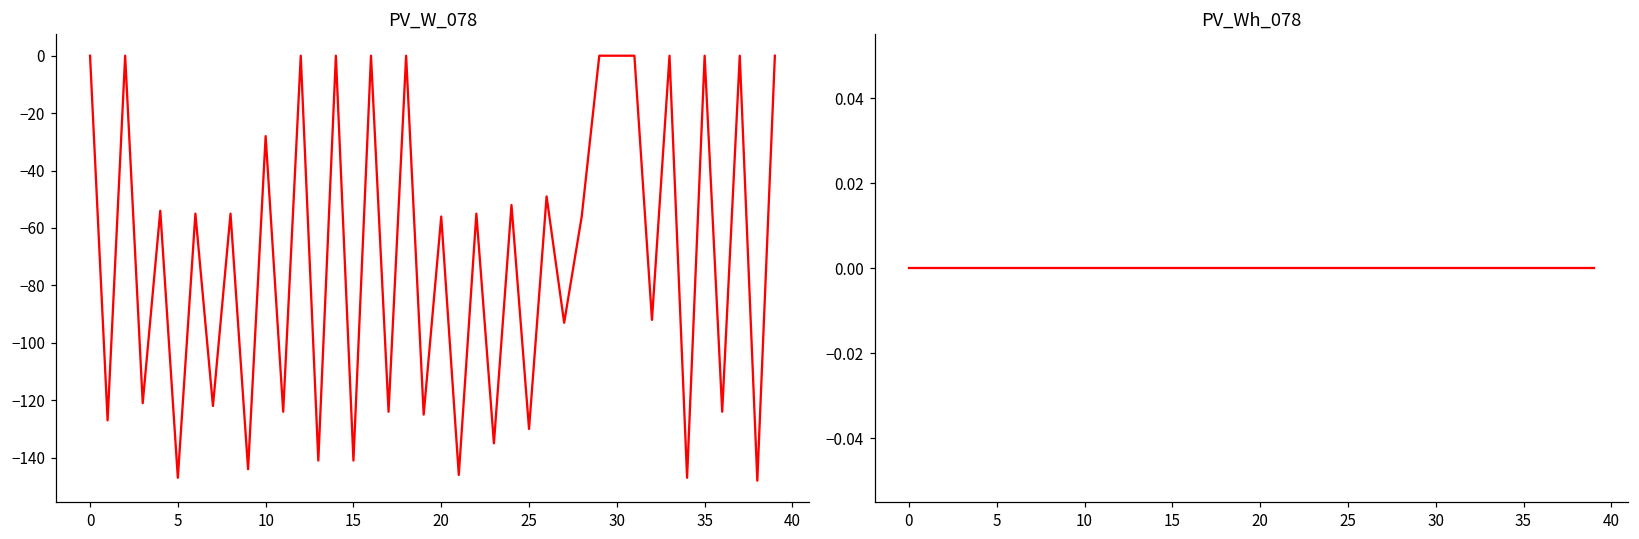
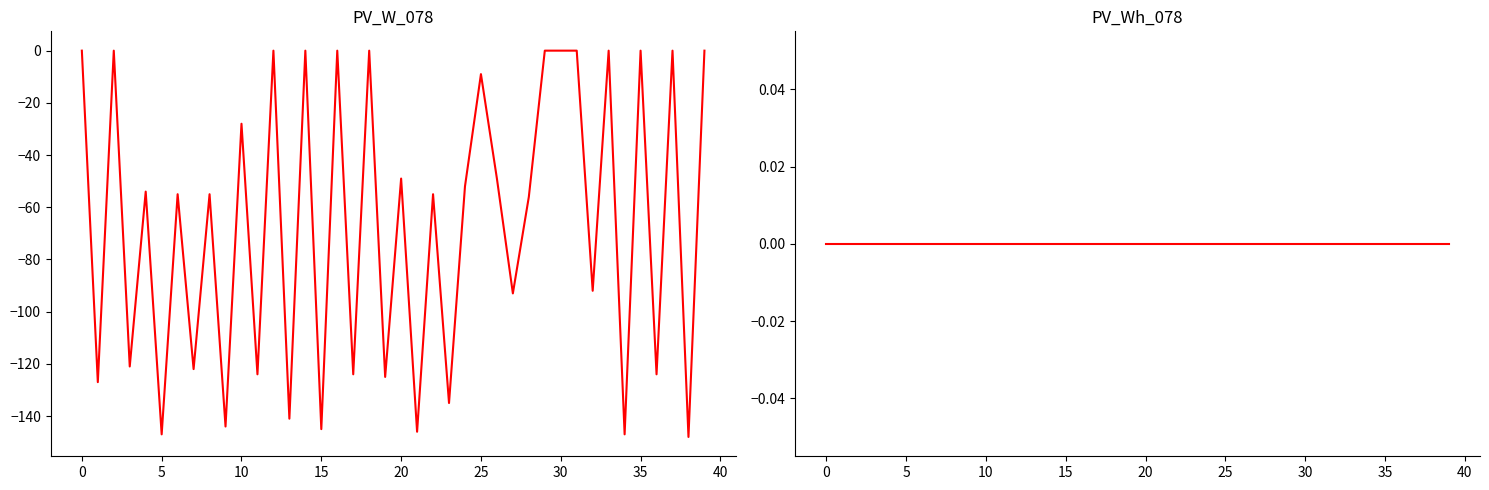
PV_W_078, 15: -141 -> -145
PV_W_078, 20: -56 -> -49
PV_W_078, 25: -130 -> -9
